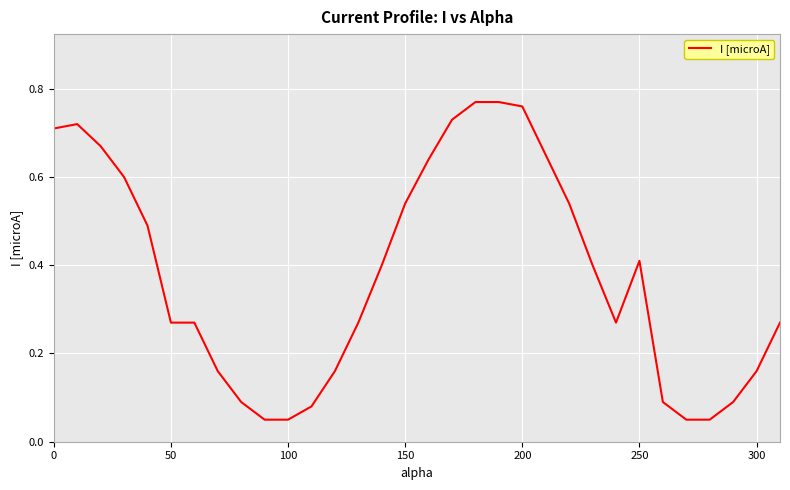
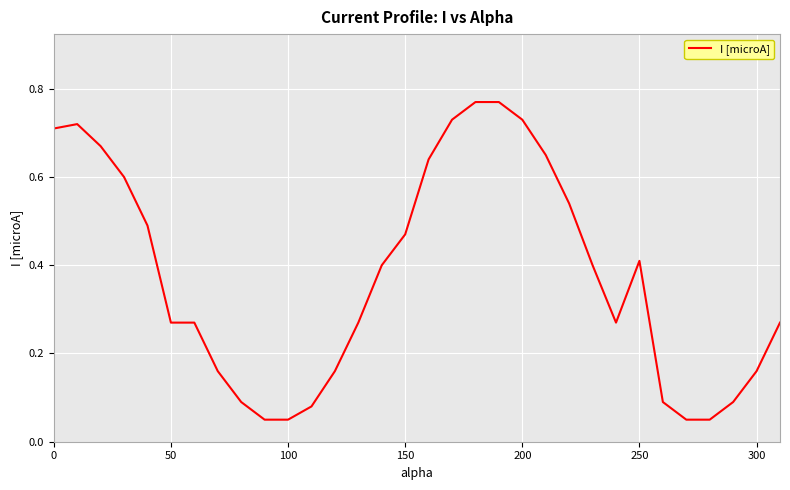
150: 0.54 -> 0.47
200: 0.76 -> 0.73
